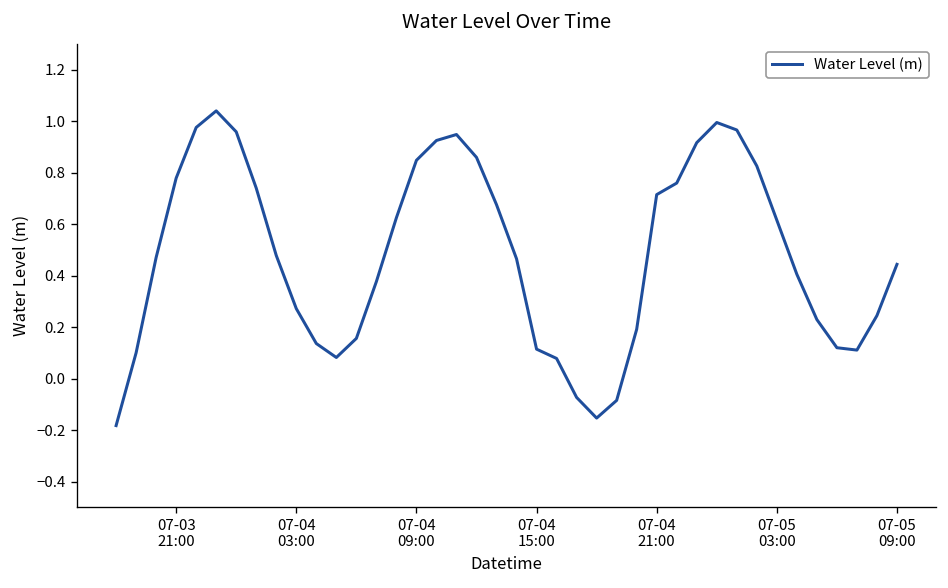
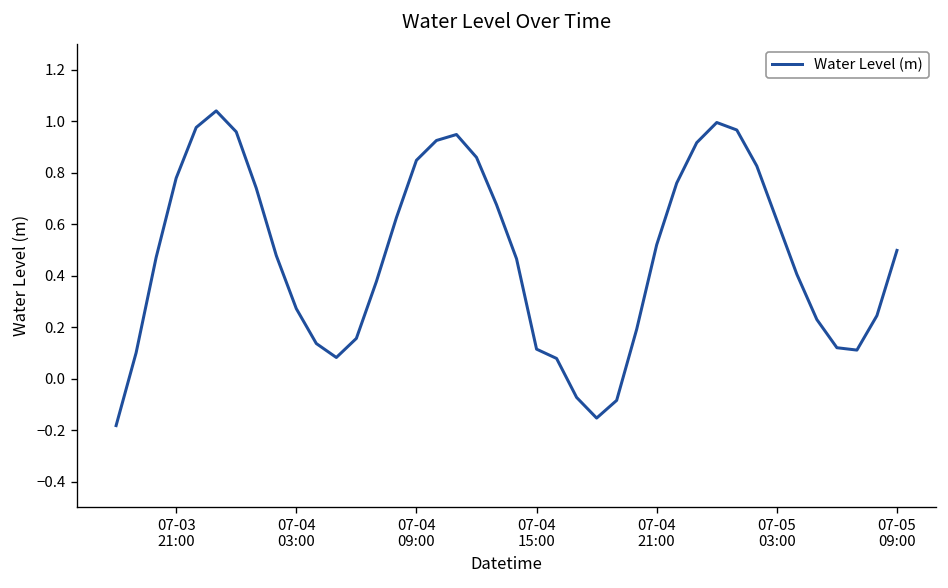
07-04 21:00: 0.72 -> 0.52
07-05 09:00: 0.44 -> 0.50
